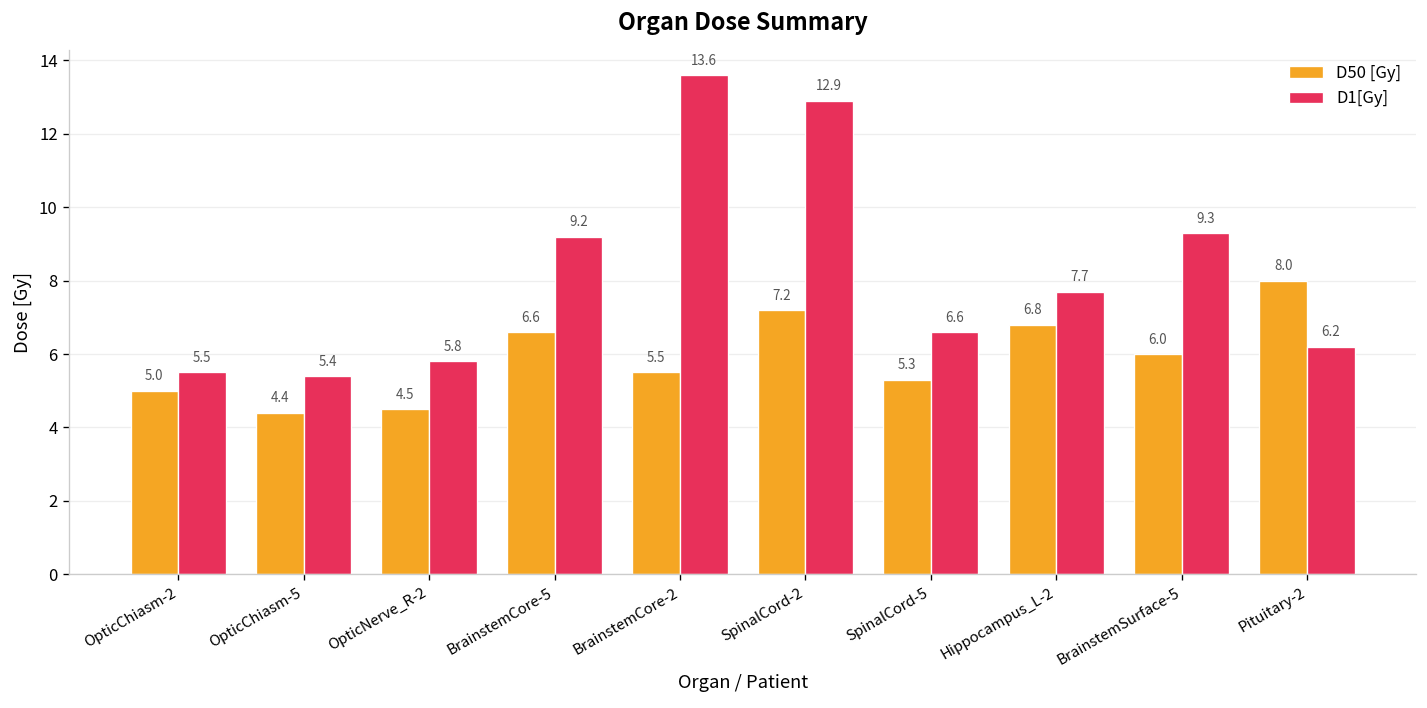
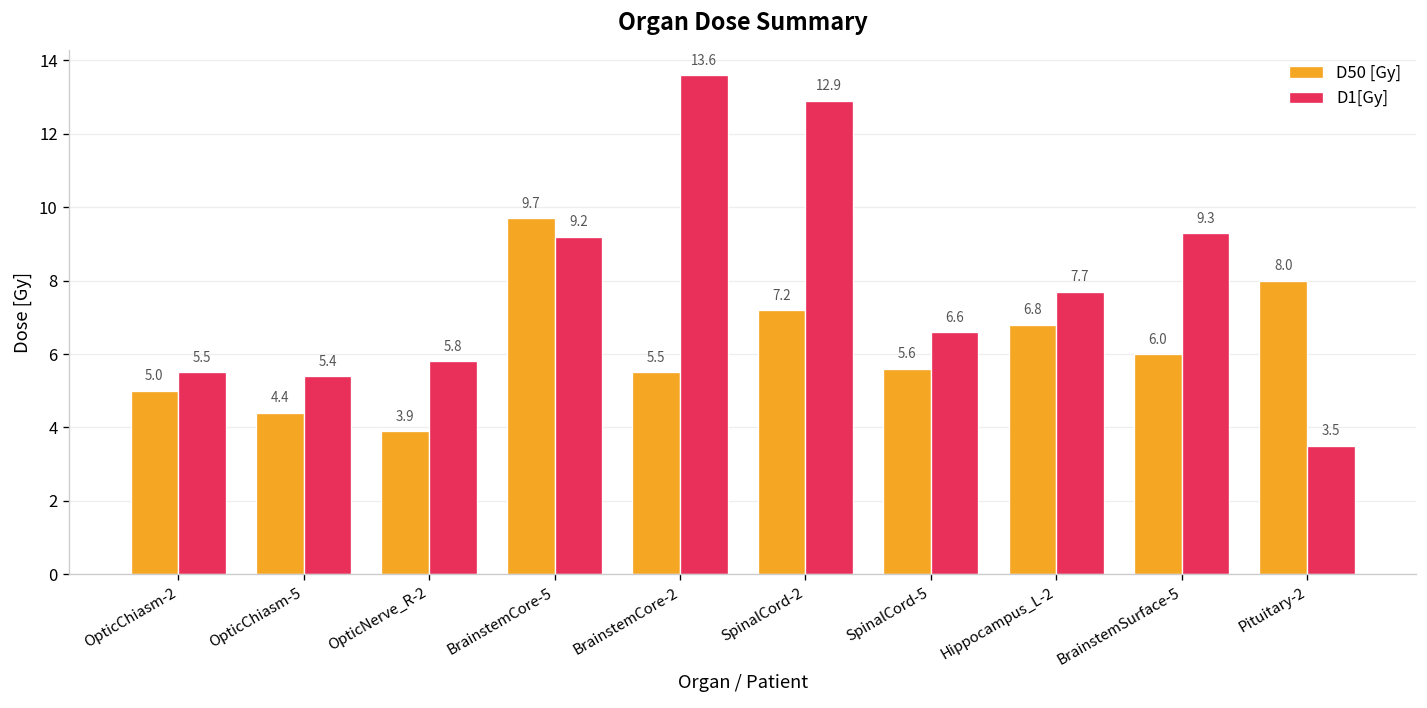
D50 [Gy], OpticNerve_R-2: 4.5 -> 3.9
D50 [Gy], BrainstemCore-5: 6.6 -> 9.7
D50 [Gy], SpinalCord-5: 5.3 -> 5.6
D1[Gy], Pituitary-2: 6.2 -> 3.5
